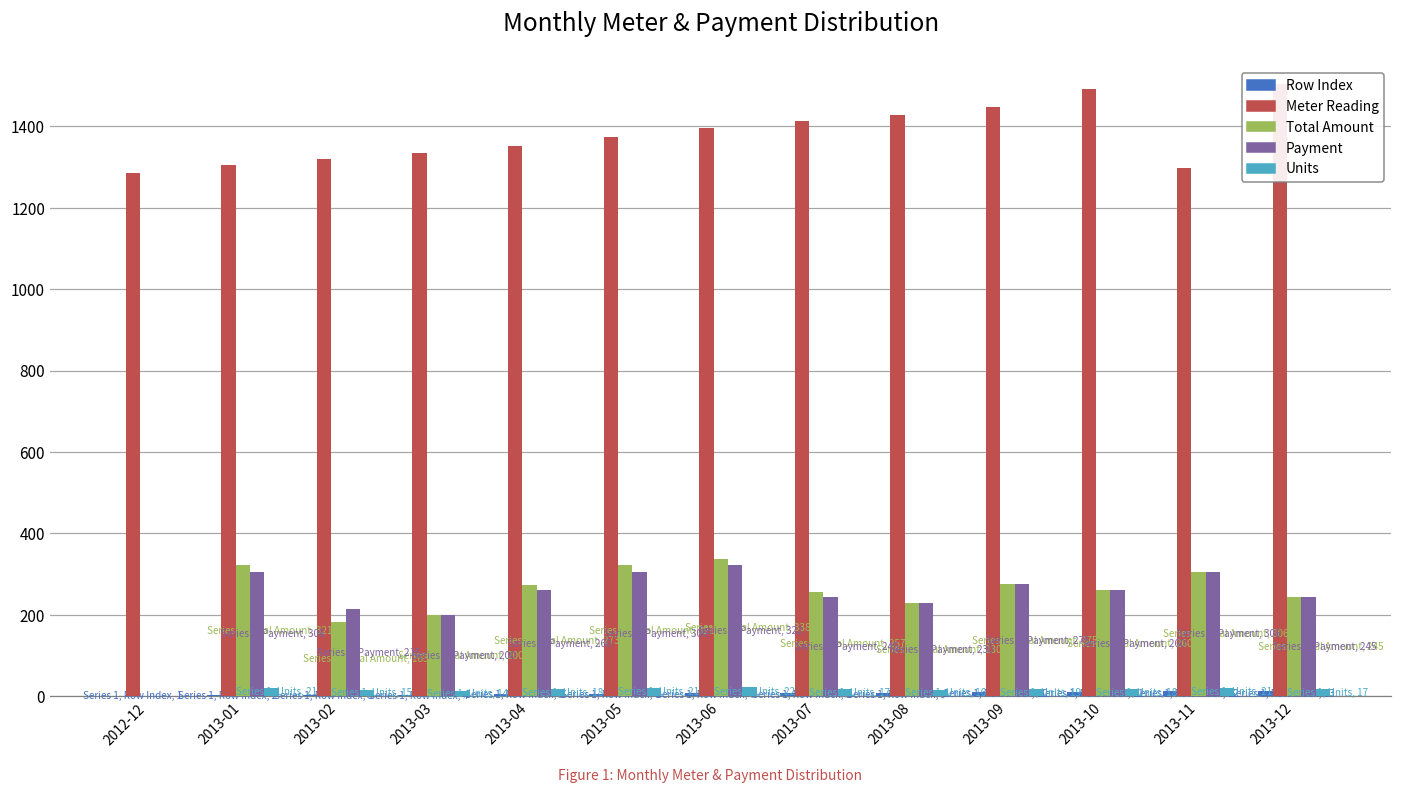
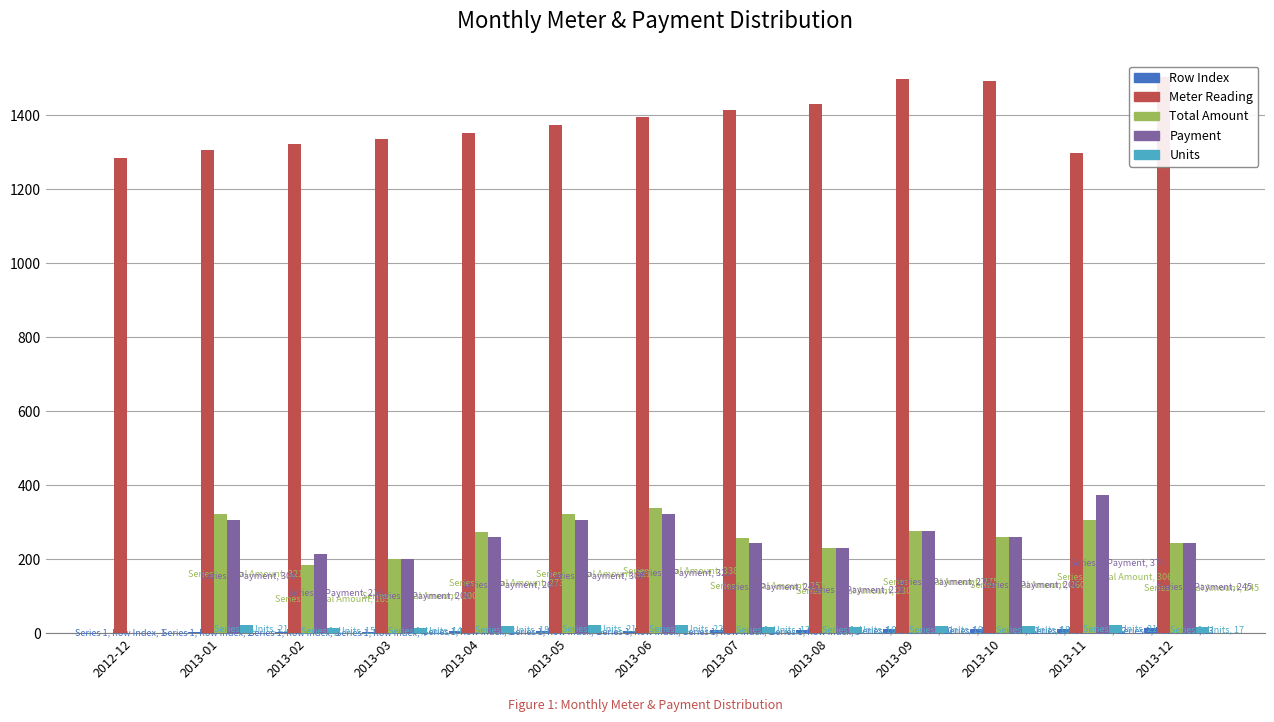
Meter Reading, 2013-09: 1450 -> 1500
Payment, 2013-11: 306 -> 374
